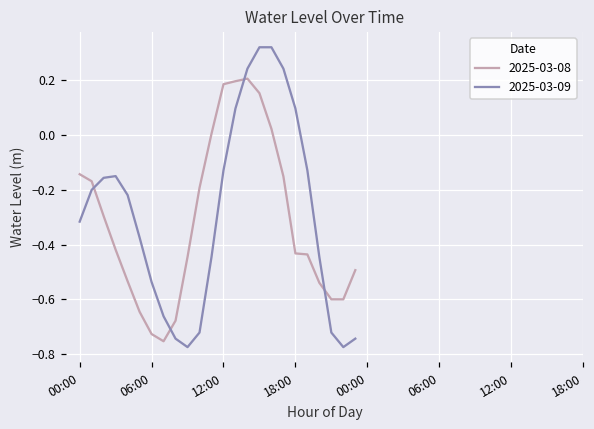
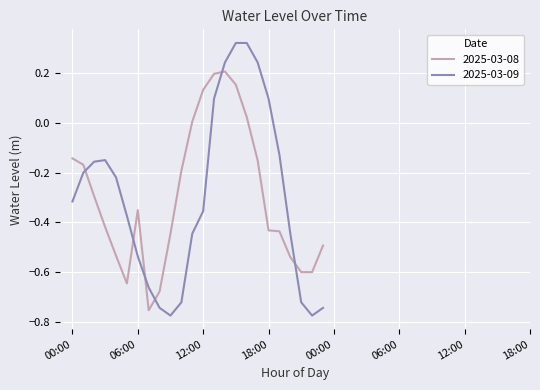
2025-03-08, 06:00: -0.73 -> -0.35
2025-03-08, 12:00: 0.19 -> 0.13
2025-03-09, 12:00: -0.13 -> -0.35
